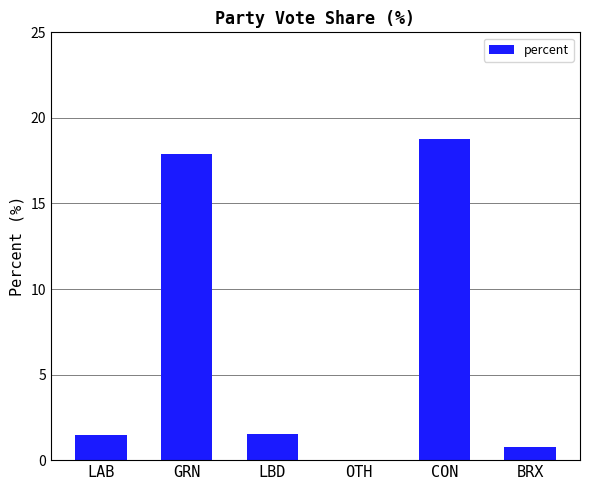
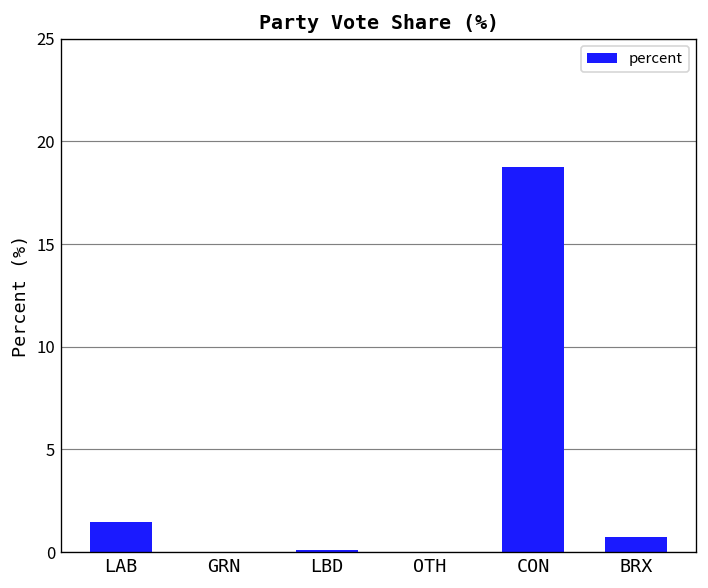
GRN: 17.9 -> 0.0
LBD: 1.5 -> 0.1
